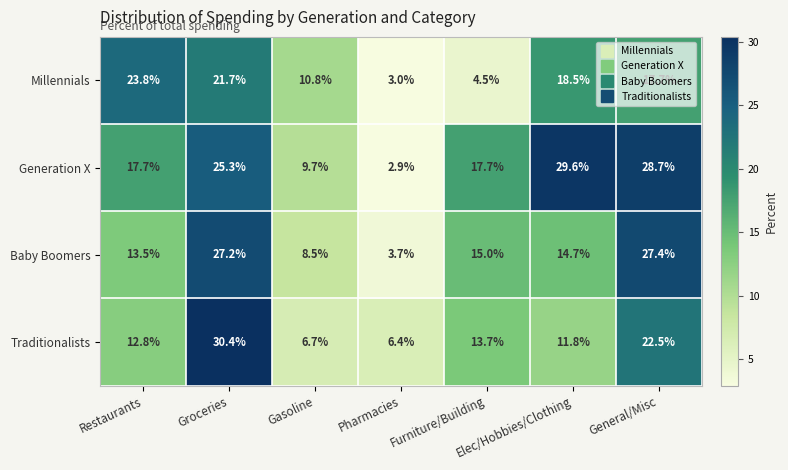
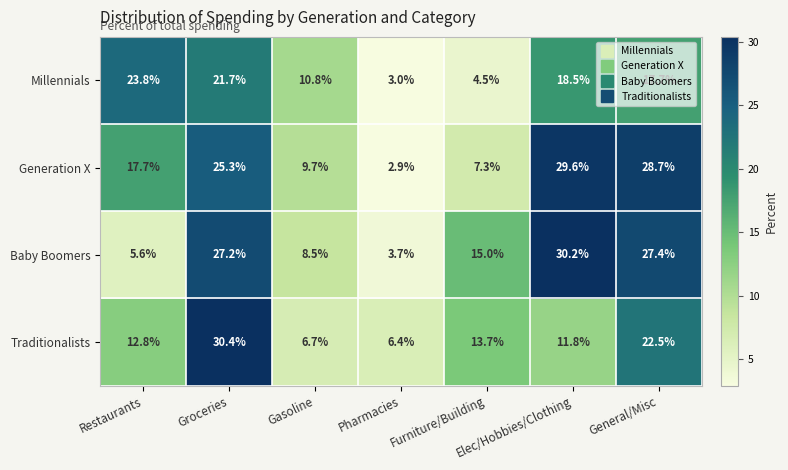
Generation X, Furniture/Building: 17.7% -> 7.3%
Baby Boomers, Restaurants: 13.5% -> 5.6%
Baby Boomers, Elec/Hobbies/Clothing: 14.7% -> 30.2%
